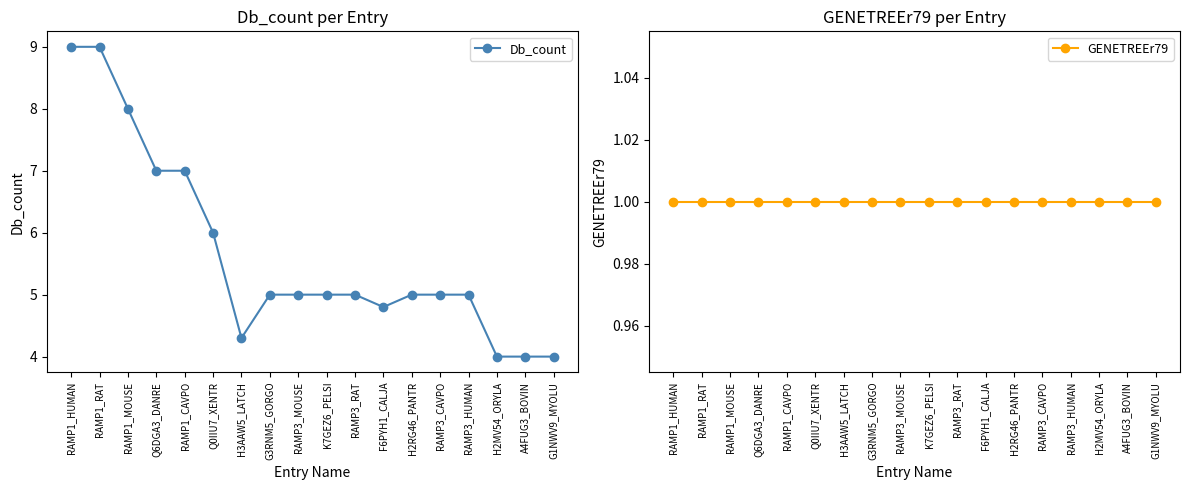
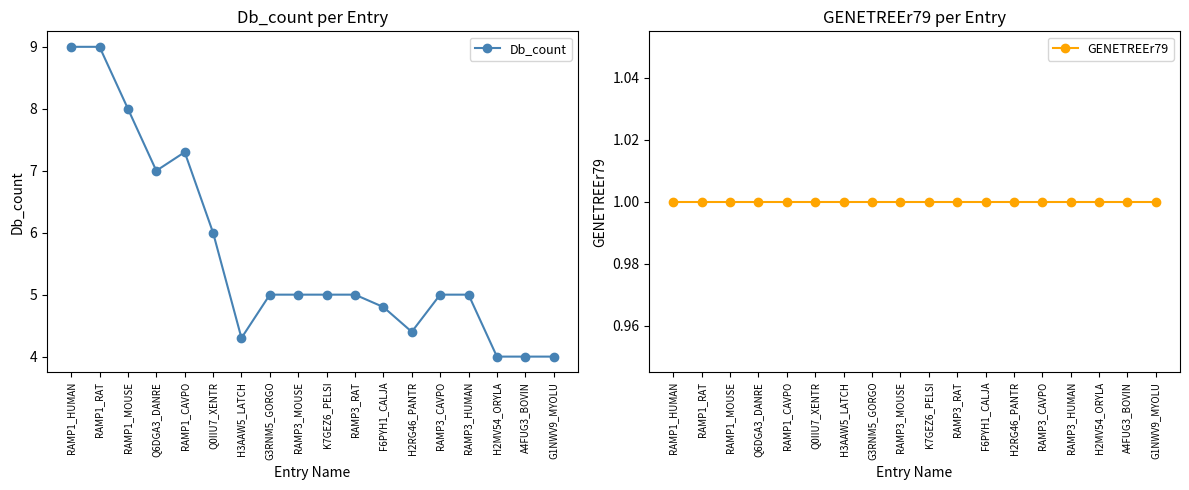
Db_count per Entry, RAMP1_CAVPO: 7.0 -> 7.3
Db_count per Entry, H2RG46_PANTR: 5.0 -> 4.4
